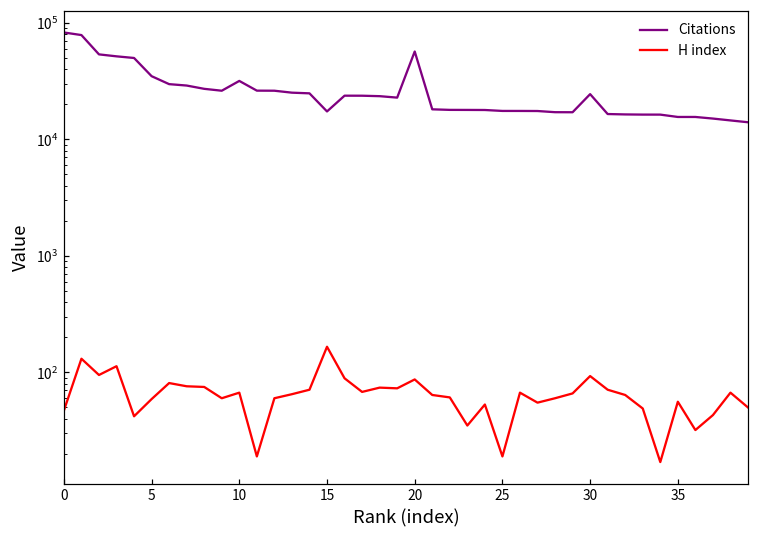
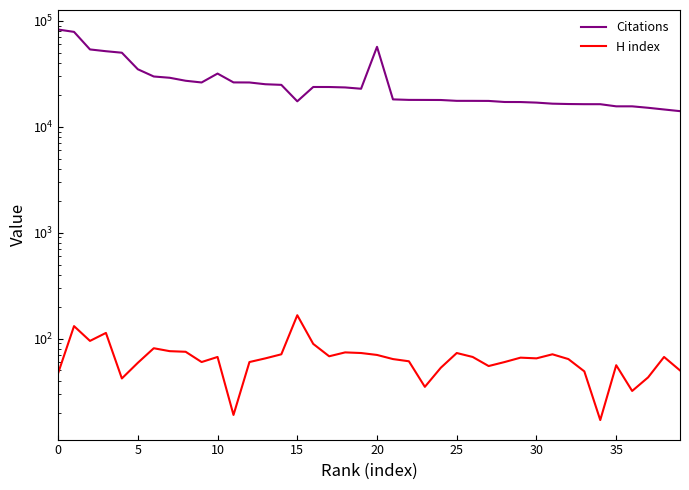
H index, 20: 90 -> 70
H index, 25: 19 -> 70
Citations, 30: 24000 -> 17000
H index, 30: 90 -> 70
